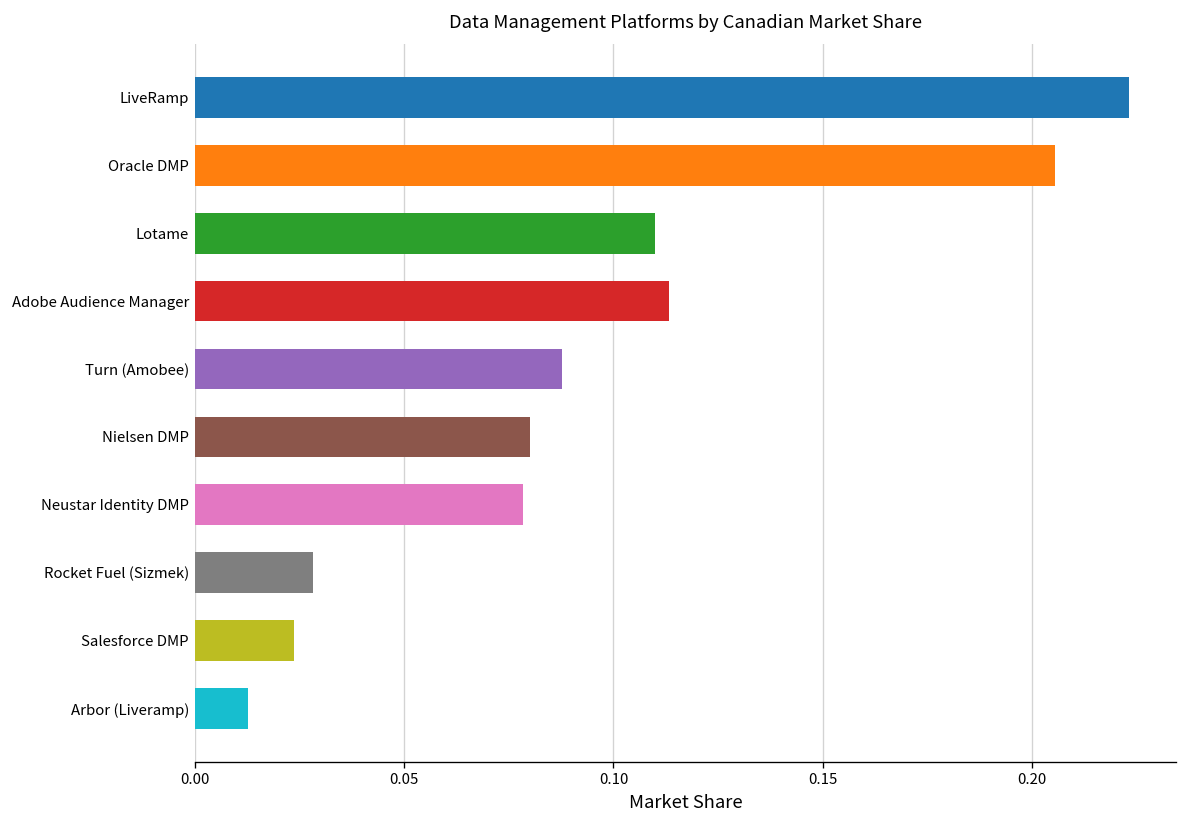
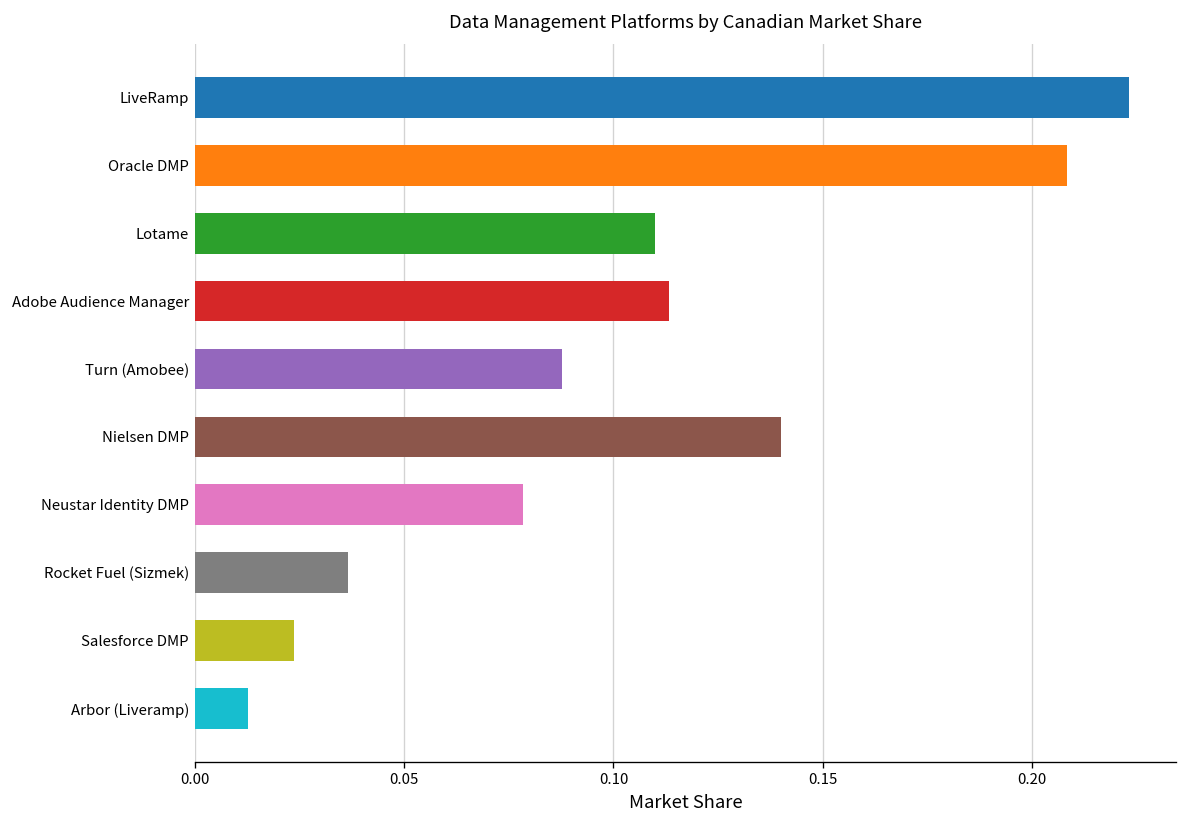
Oracle DMP: 0.205 -> 0.208
Nielsen DMP: 0.08 -> 0.14
Rocket Fuel (Sizmek): 0.028 -> 0.037
